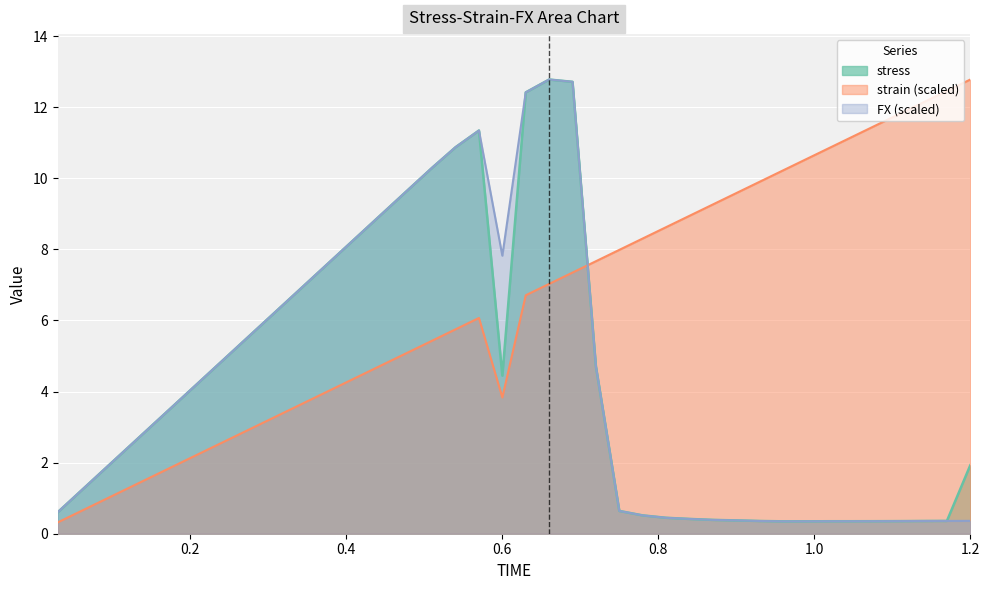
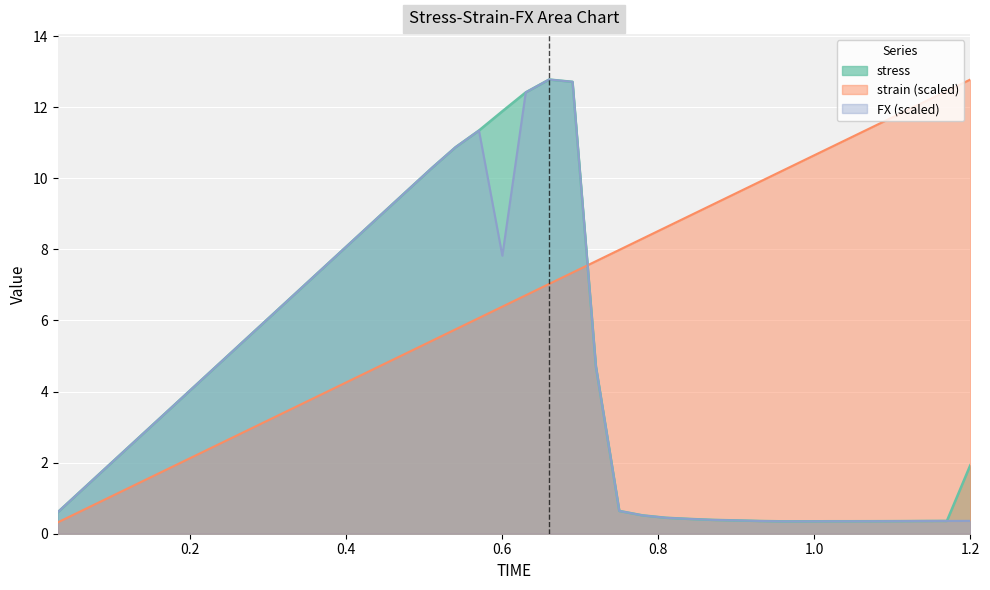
stress, 0.6: 4.4 -> 11.9
strain (scaled), 0.6: 3.8 -> 6.4
